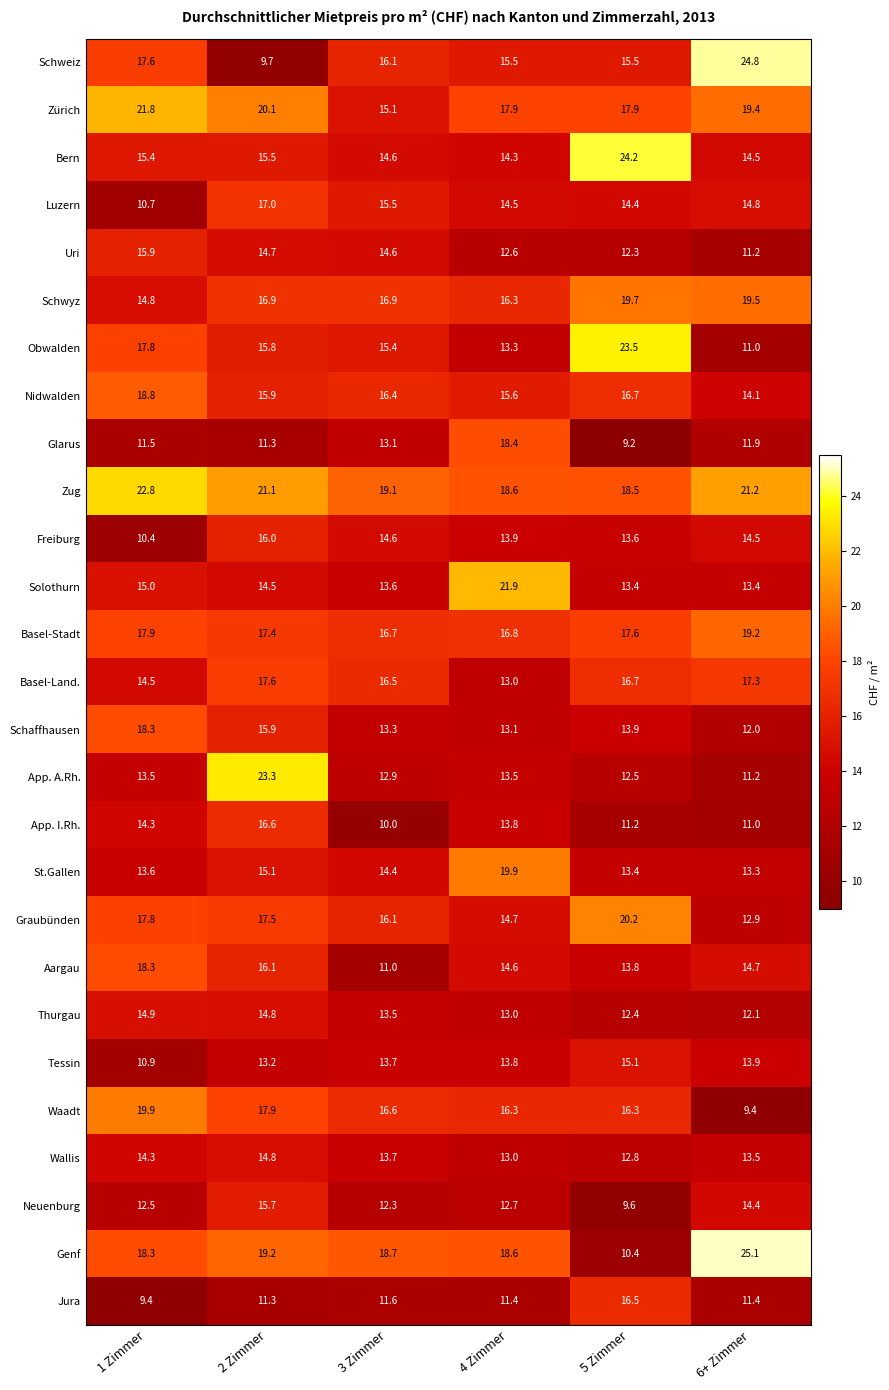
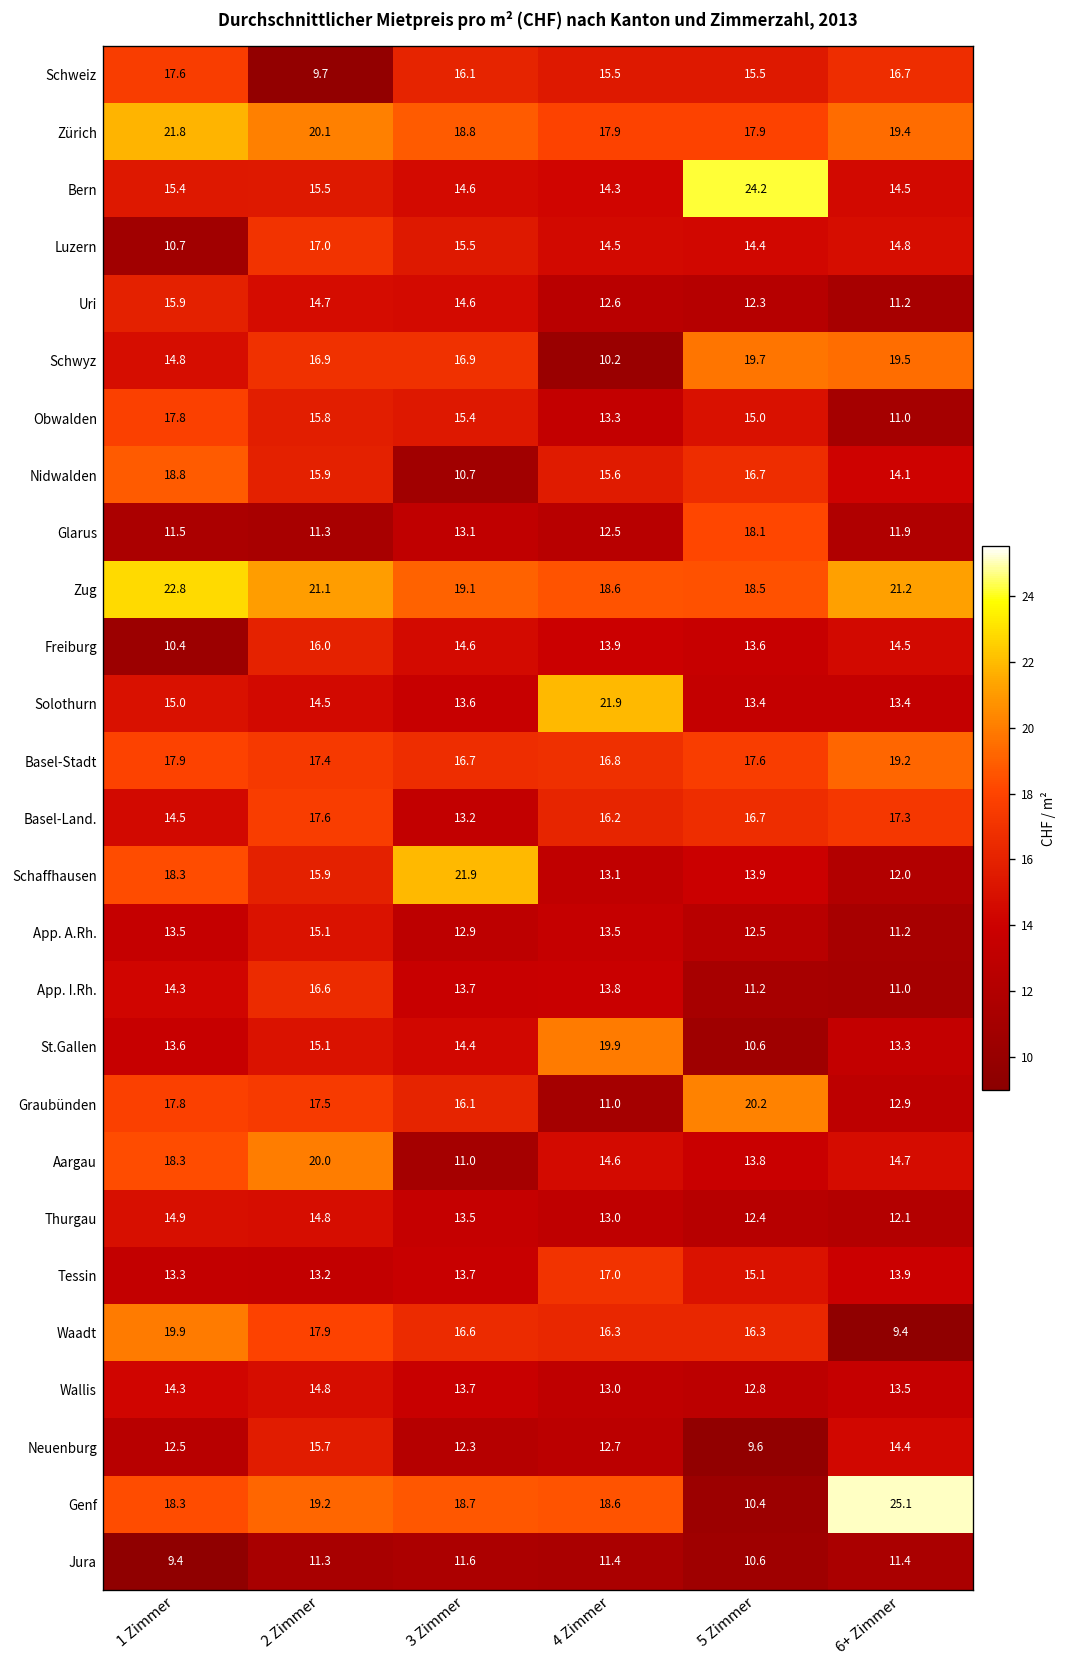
Schweiz, 6+ Zimmer: 24.8 -> 16.7
Zürich, 3 Zimmer: 15.1 -> 18.8
Schwyz, 4 Zimmer: 16.3 -> 10.2
Obwalden, 5 Zimmer: 23.5 -> 15.0
Nidwalden, 3 Zimmer: 16.4 -> 10.7
Glarus, 4 Zimmer: 18.4 -> 12.5
Glarus, 5 Zimmer: 9.2 -> 18.1
Basel-Land., 3 Zimmer: 16.5 -> 13.2
Basel-Land., 4 Zimmer: 13.0 -> 16.2
Schaffhausen, 3 Zimmer: 13.3 -> 21.9
App. A.Rh., 2 Zimmer: 23.3 -> 15.1
App. I.Rh., 3 Zimmer: 10.0 -> 13.7
St.Gallen, 5 Zimmer: 13.4 -> 10.6
Graubünden, 4 Zimmer: 14.7 -> 11.0
Aargau, 2 Zimmer: 16.1 -> 20.0
Tessin, 1 Zimmer: 10.9 -> 13.3
Tessin, 4 Zimmer: 13.8 -> 17.0
Jura, 5 Zimmer: 16.5 -> 10.6
